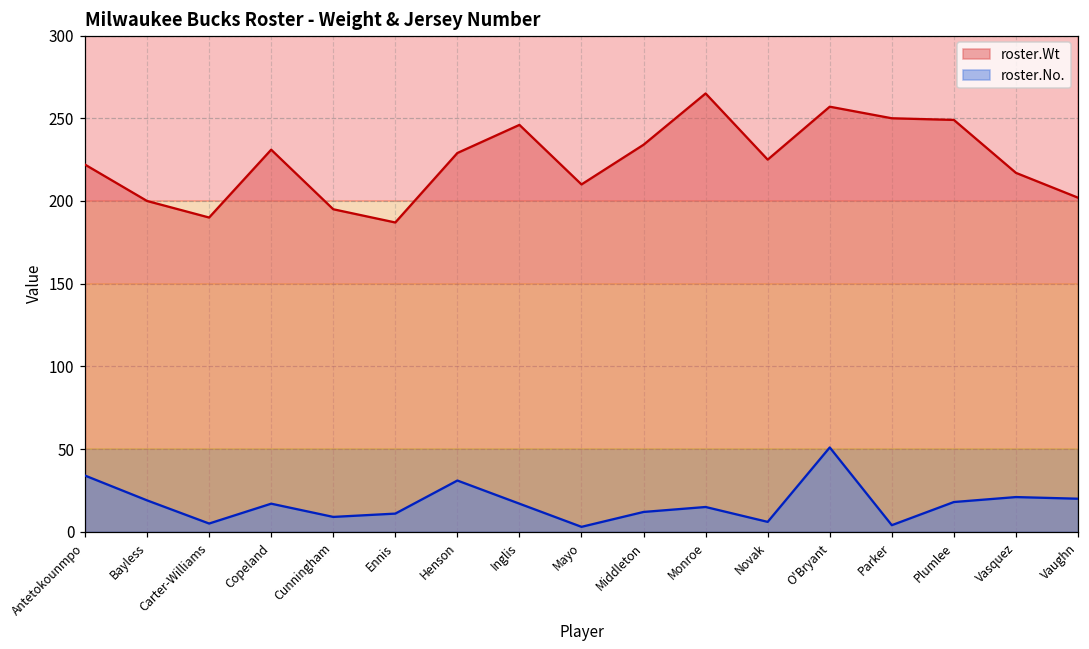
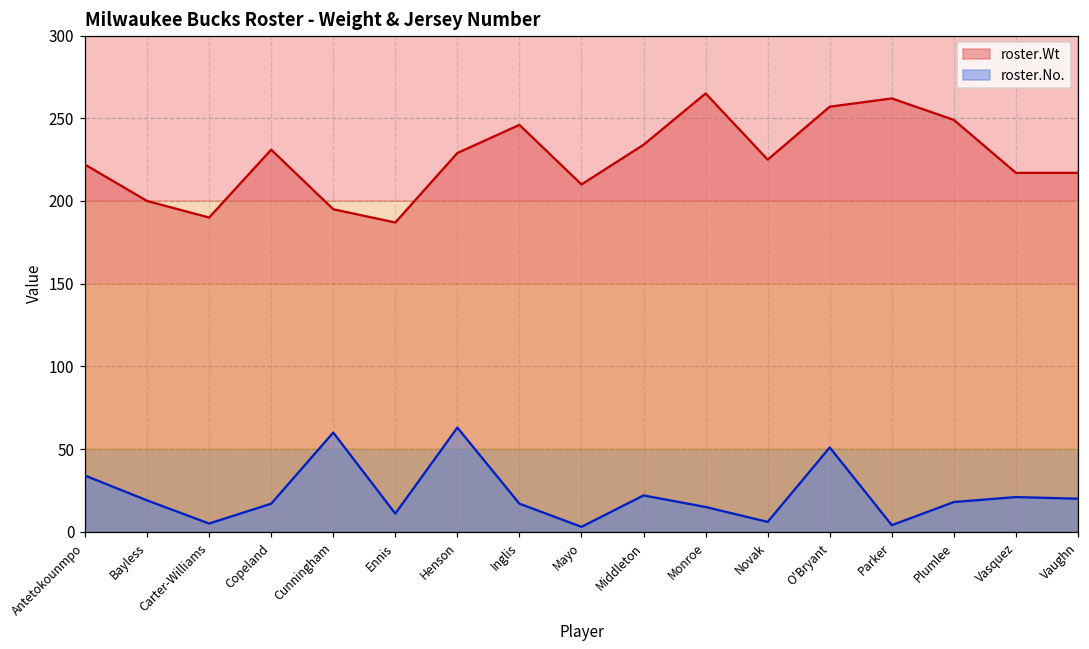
roster.No., Cunningham: 9 -> 60
roster.No., Henson: 31 -> 63
roster.No., Middleton: 12 -> 22
roster.Wt, Parker: 250 -> 262
roster.Wt, Vaughn: 202 -> 217
